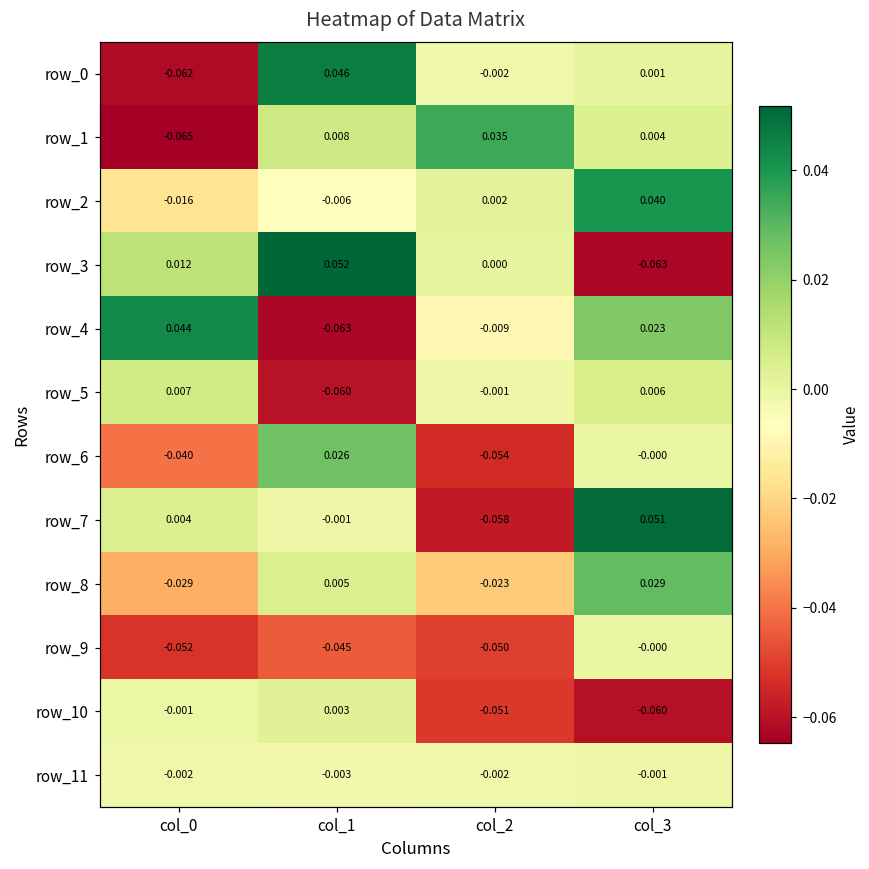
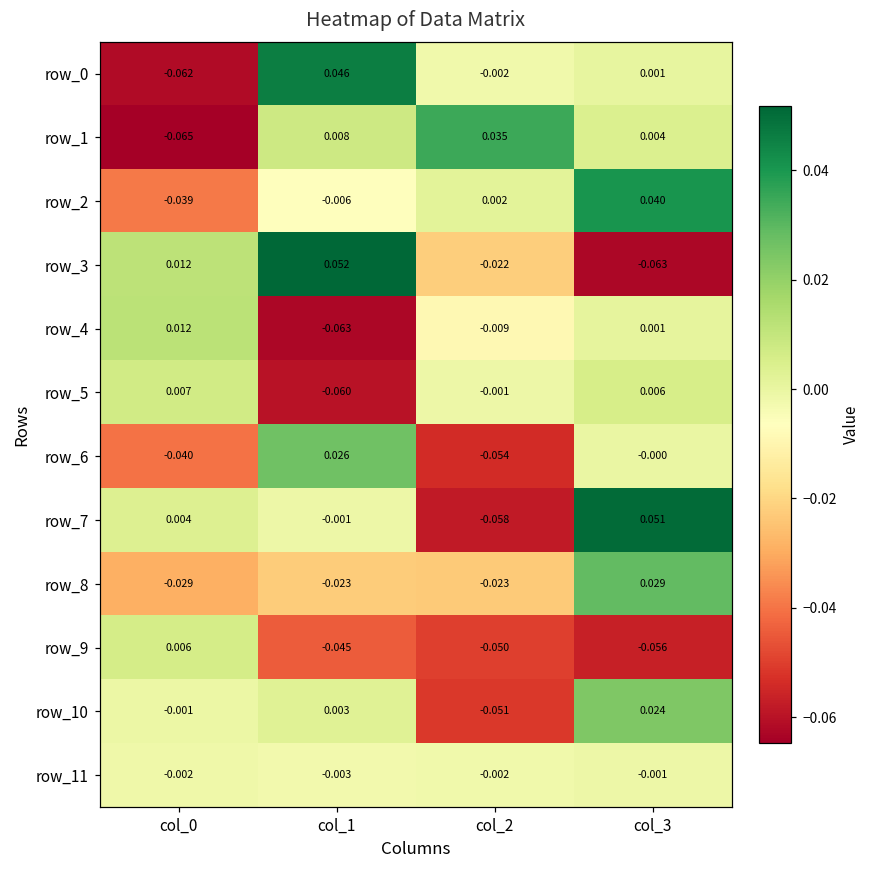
row_2, col_0: -0.016 -> -0.039
row_3, col_2: 0.000 -> -0.022
row_4, col_0: 0.044 -> 0.012
row_4, col_3: 0.023 -> 0.001
row_8, col_1: 0.005 -> -0.023
row_9, col_0: -0.052 -> 0.006
row_9, col_3: -0.000 -> -0.056
row_10, col_3: -0.060 -> 0.024
